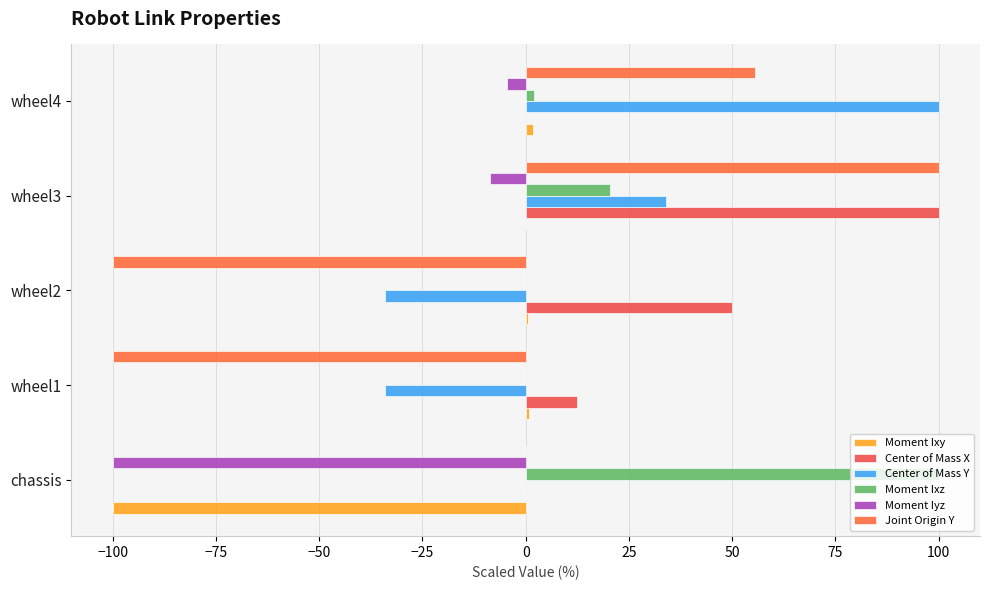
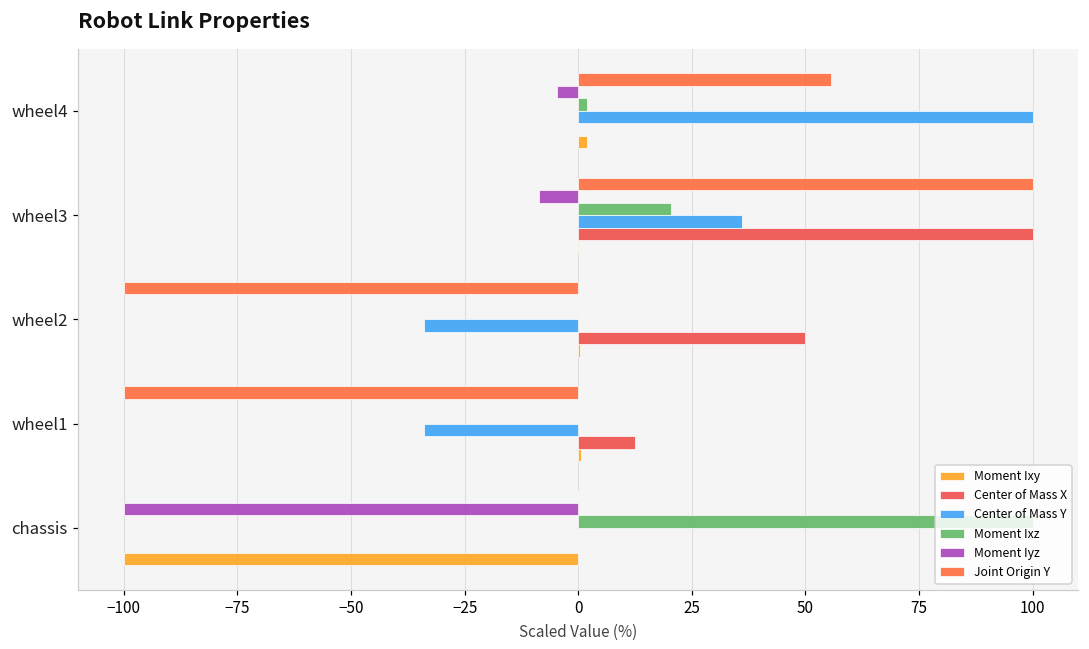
Center of Mass Y, wheel3: 34 -> 36
